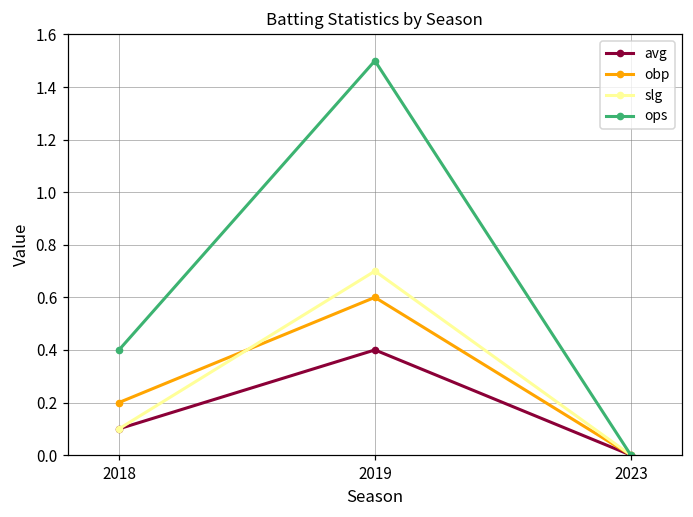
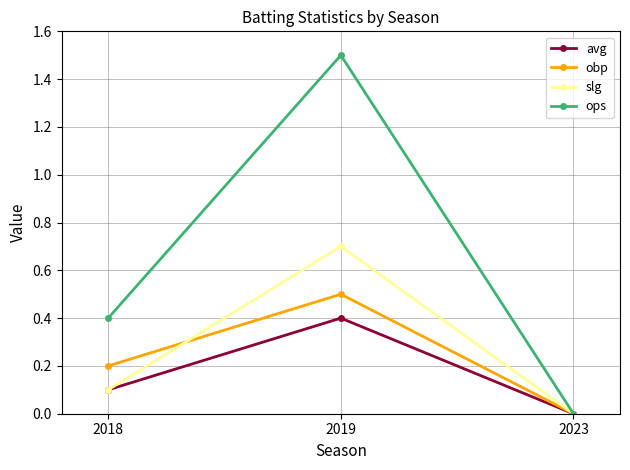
obp, 2019: 0.6 -> 0.5
